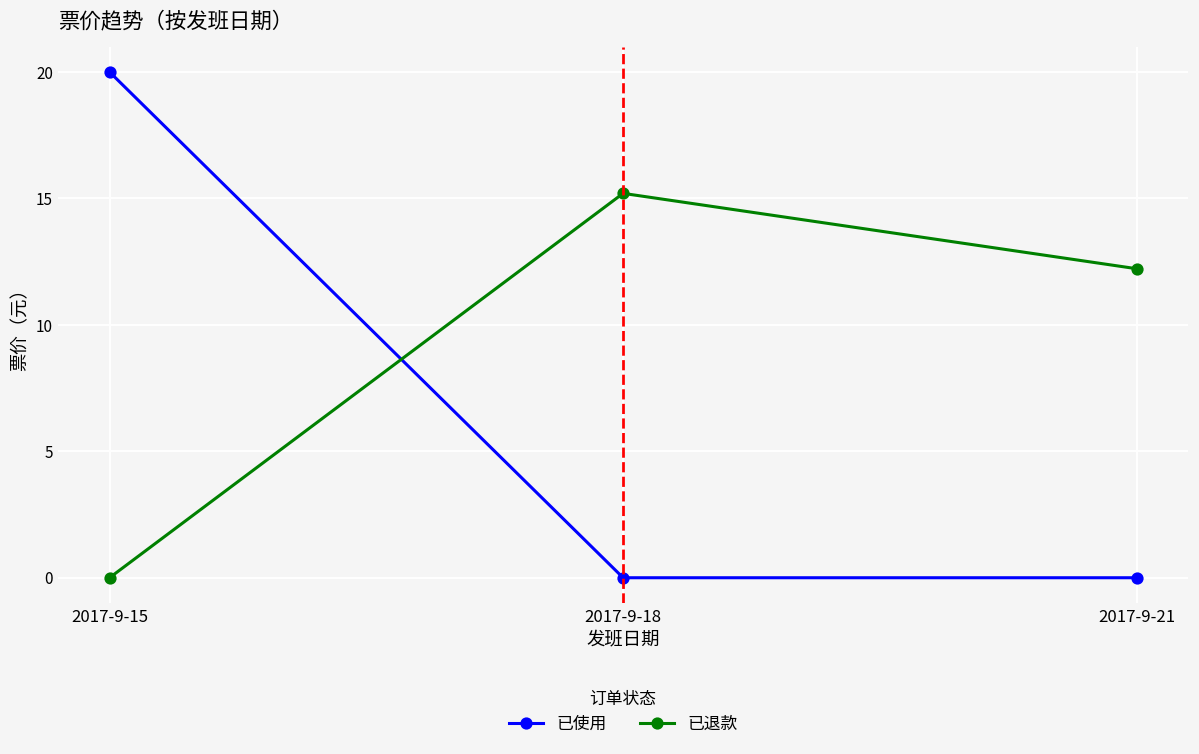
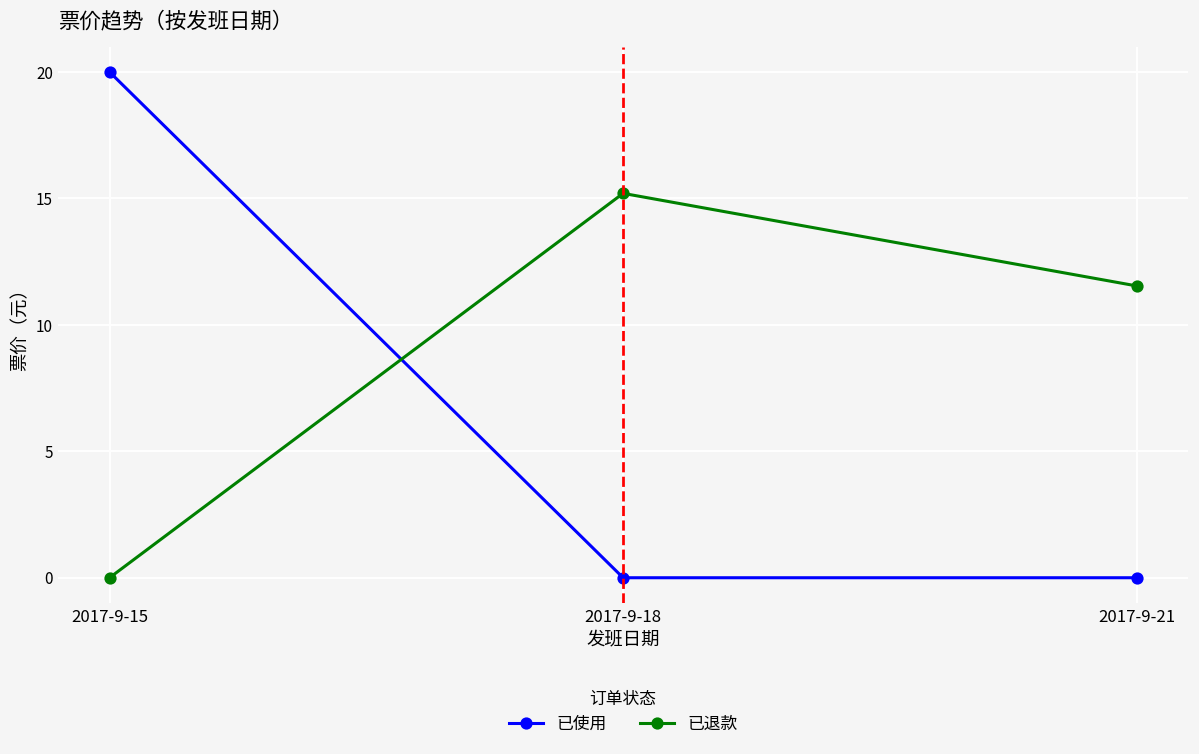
已退款, 2017-9-21: 12.2 -> 11.5
